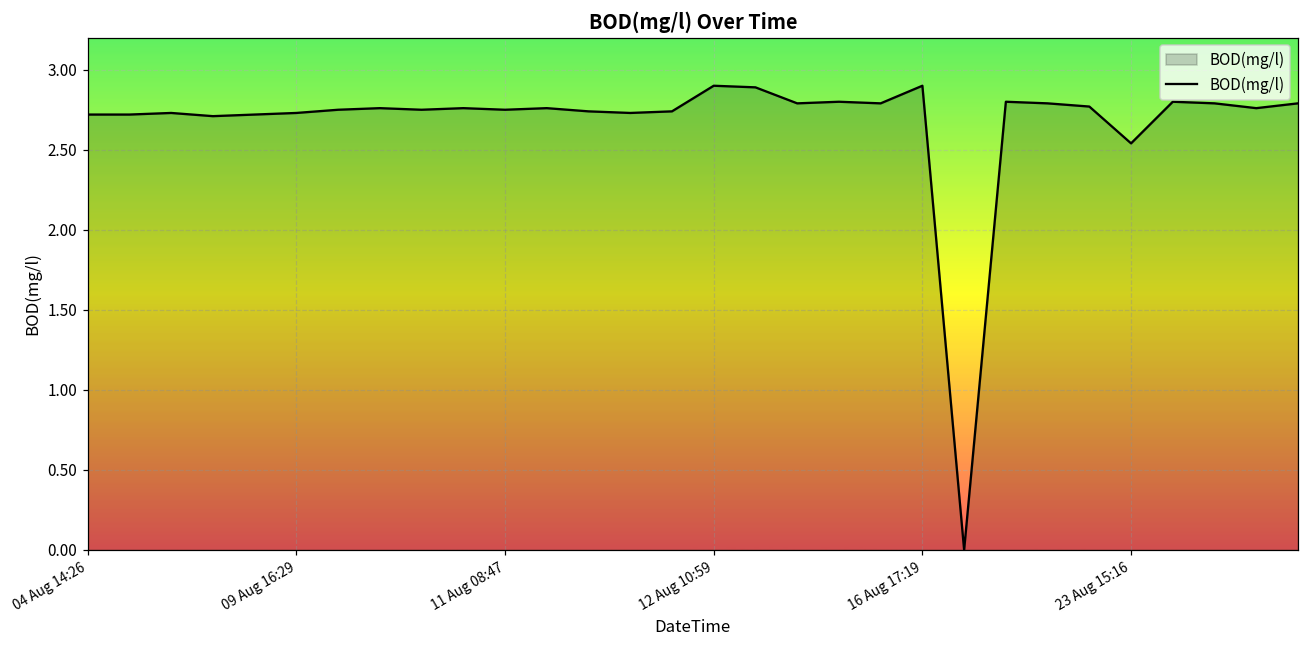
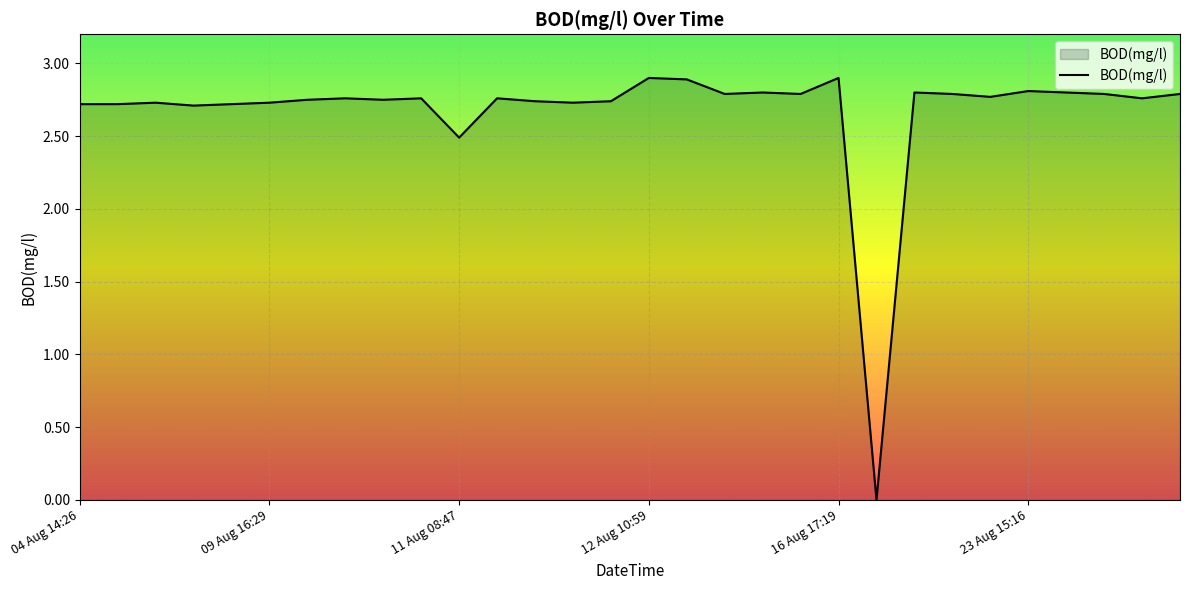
11 Aug 08:47: 2.75 -> 2.49
23 Aug 15:16: 2.54 -> 2.81
